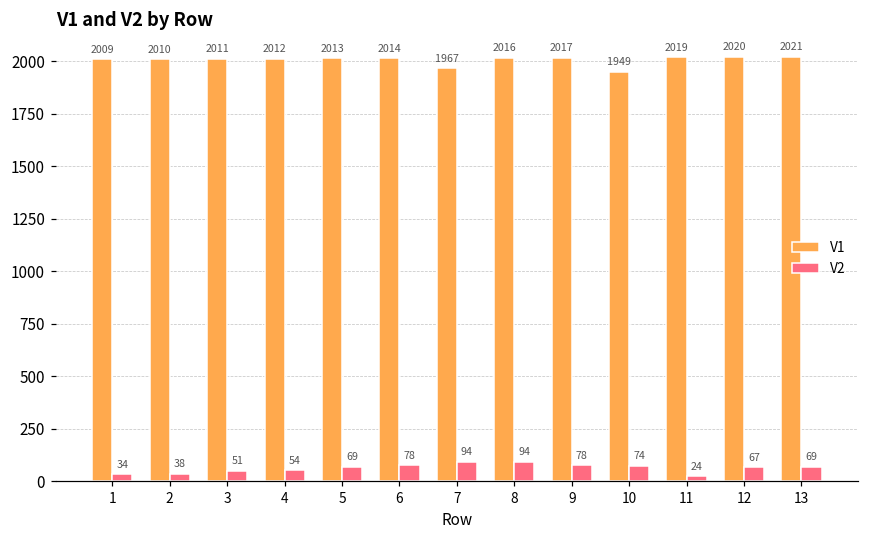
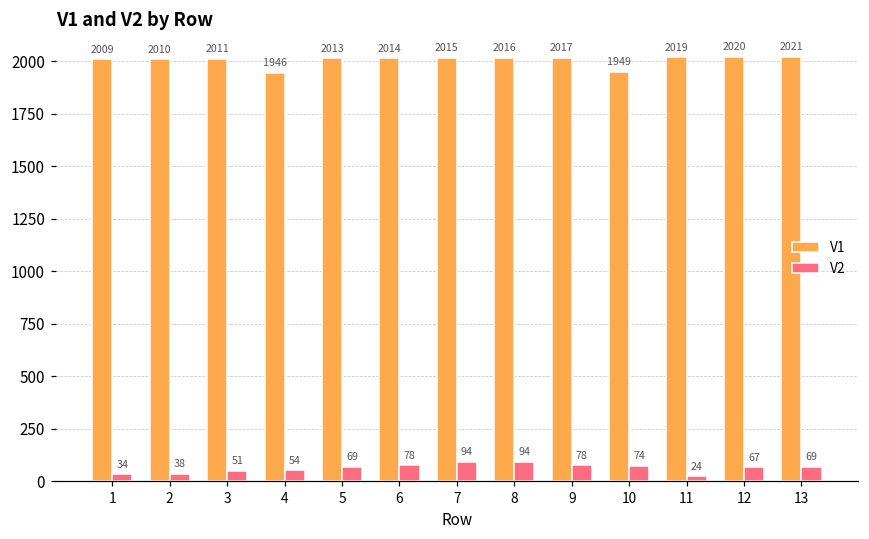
V1, 4: 2012 -> 1946
V1, 7: 1967 -> 2015
